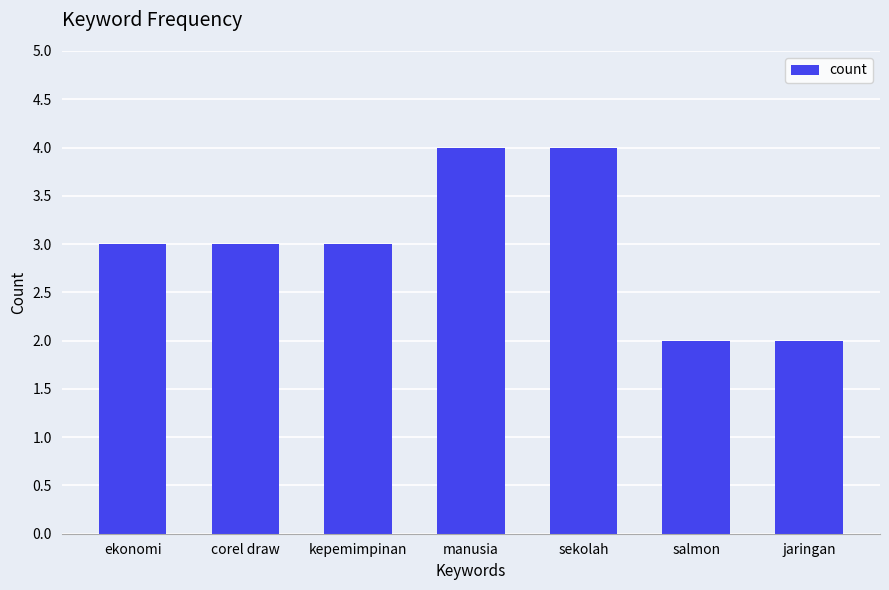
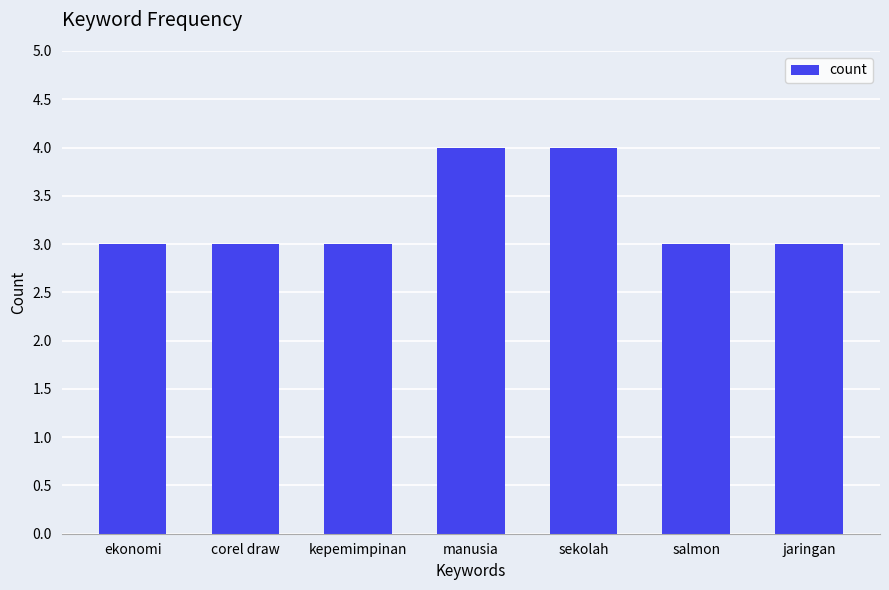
salmon: 2 -> 3
jaringan: 2 -> 3
